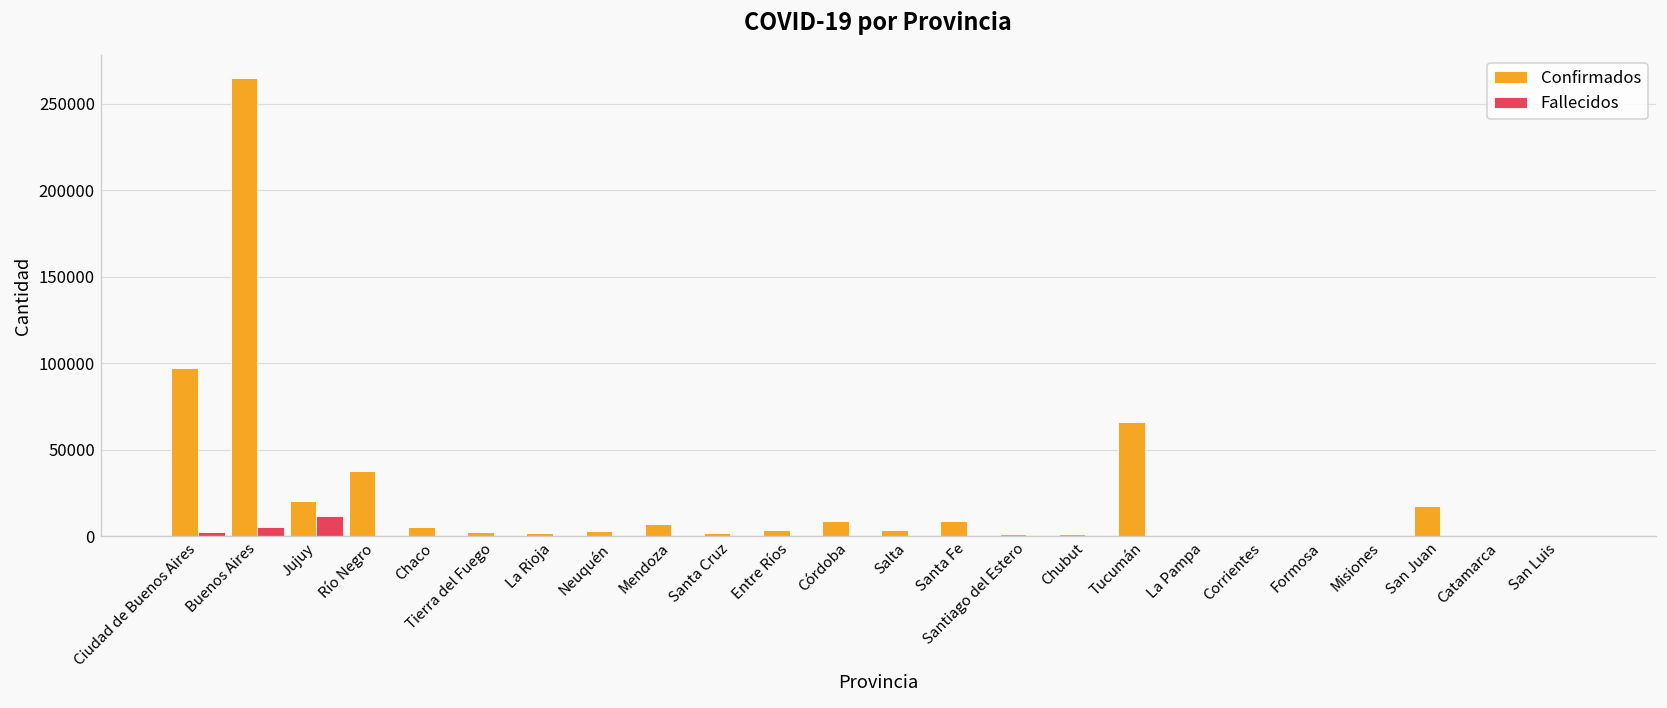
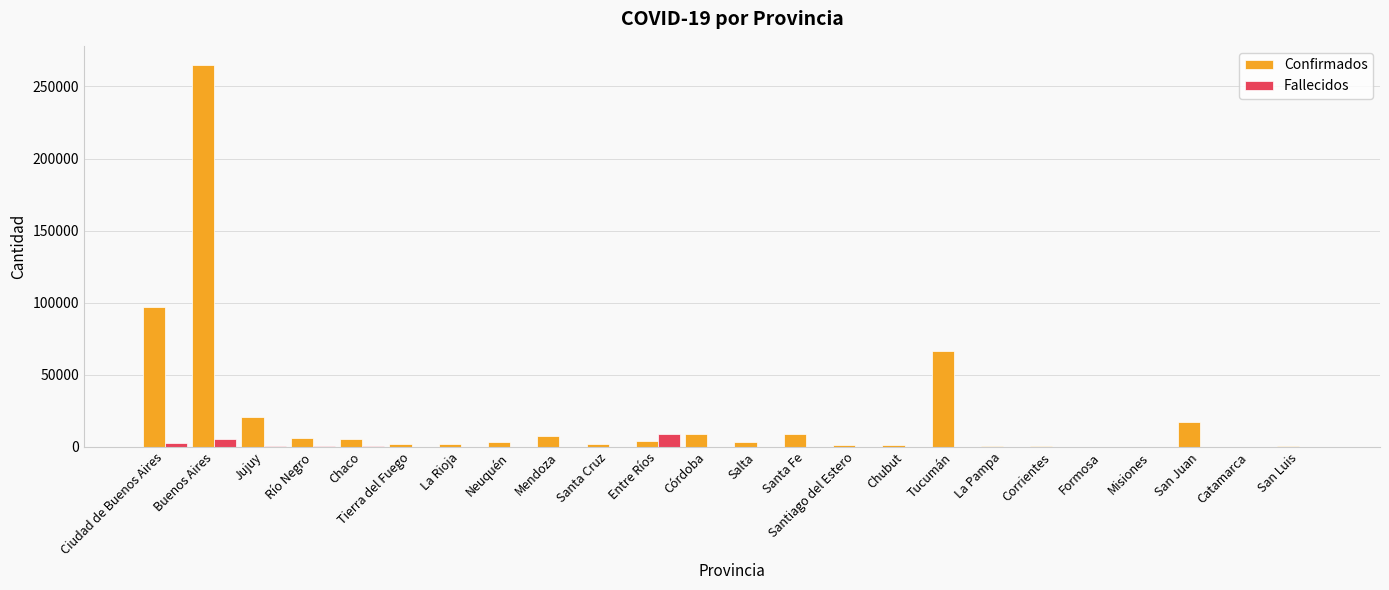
Fallecidos, Jujuy: 12000 -> 0
Confirmados, Río Negro: 37000 -> 6000
Fallecidos, Entre Ríos: 0 -> 9000
